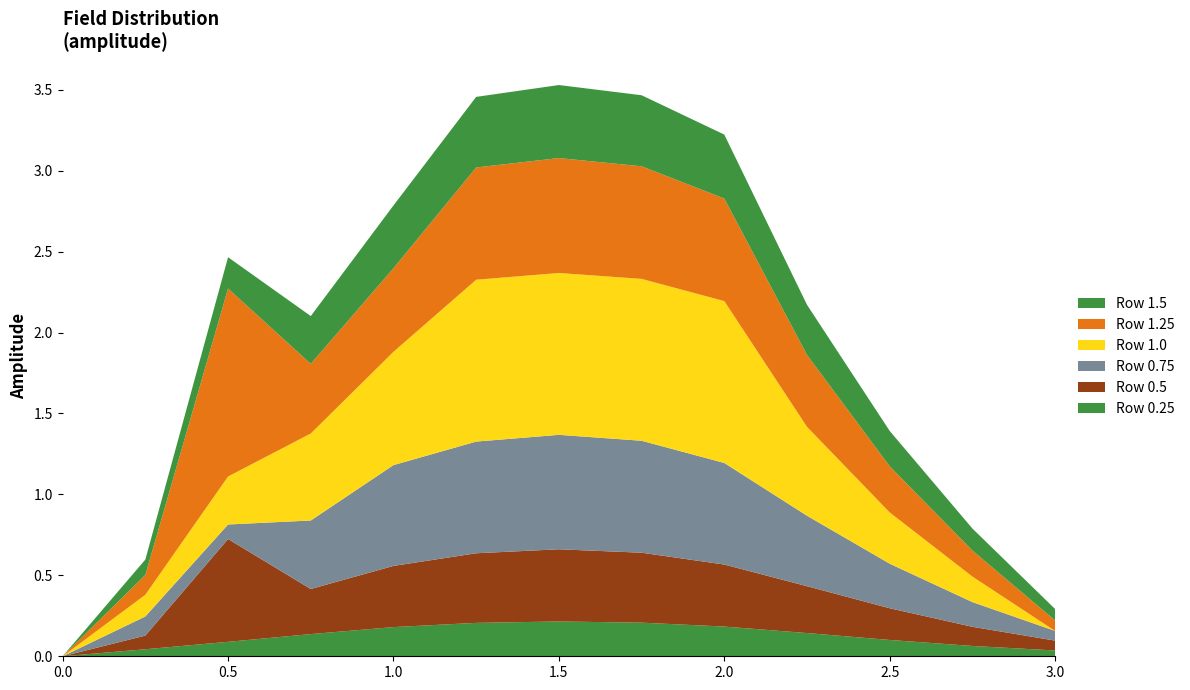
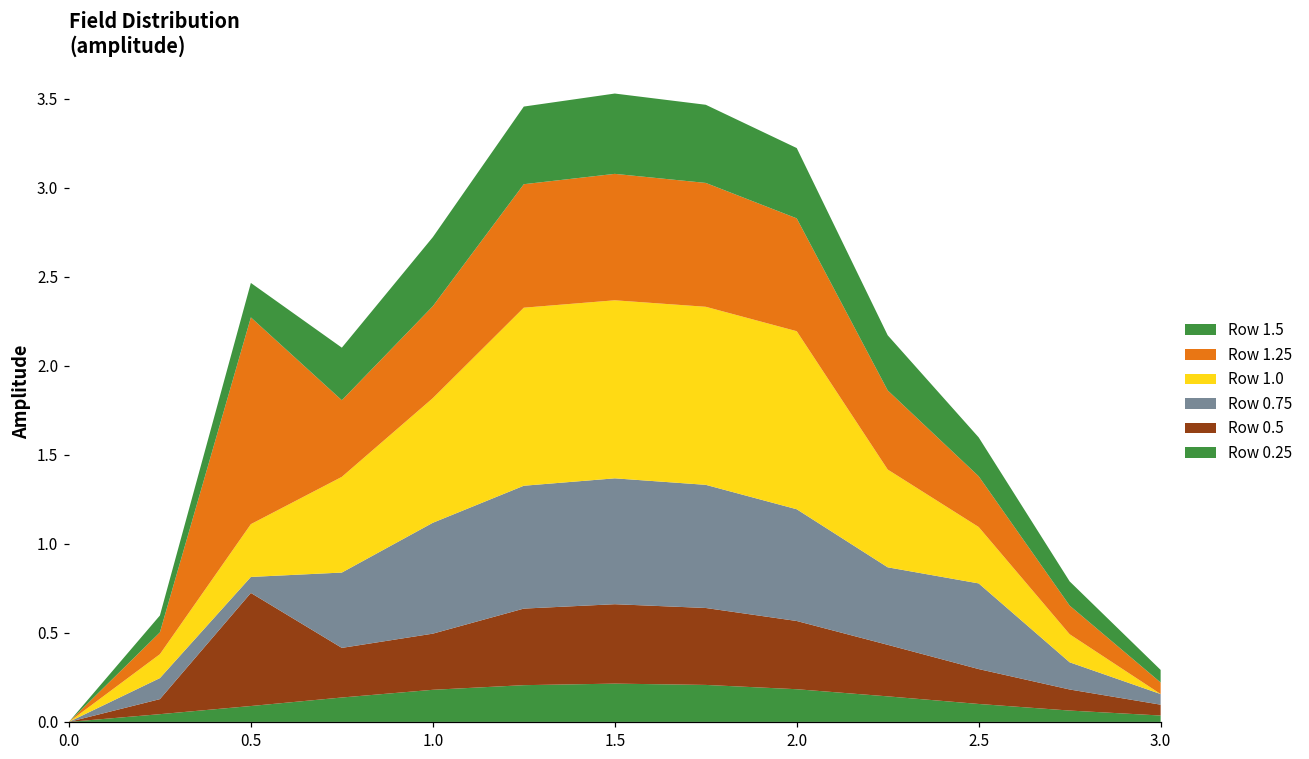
Row 0.5, 1.0: 0.38 -> 0.32
Row 0.75, 2.5: 0.28 -> 0.48
